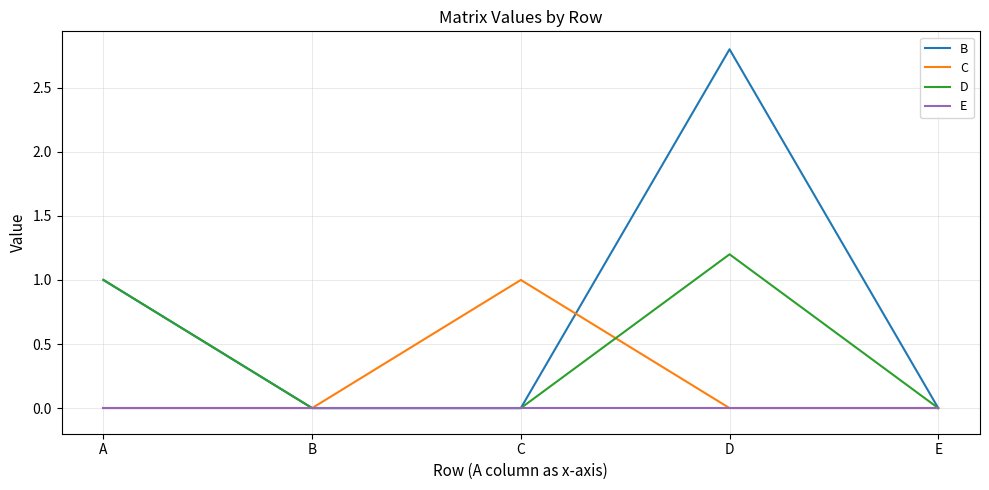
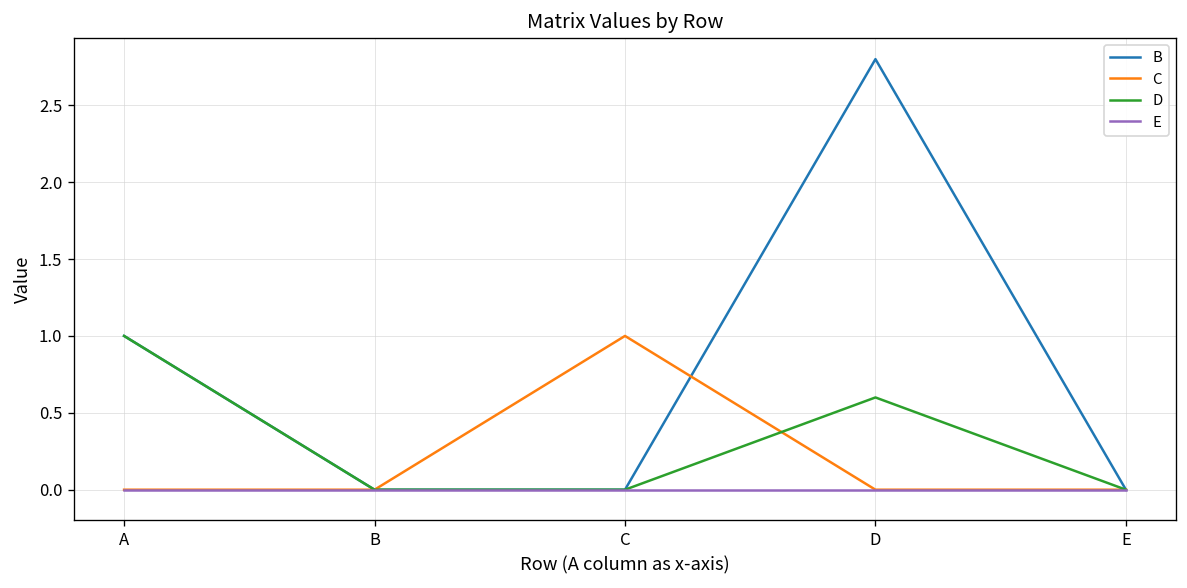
D, D: 1.2 -> 0.6
